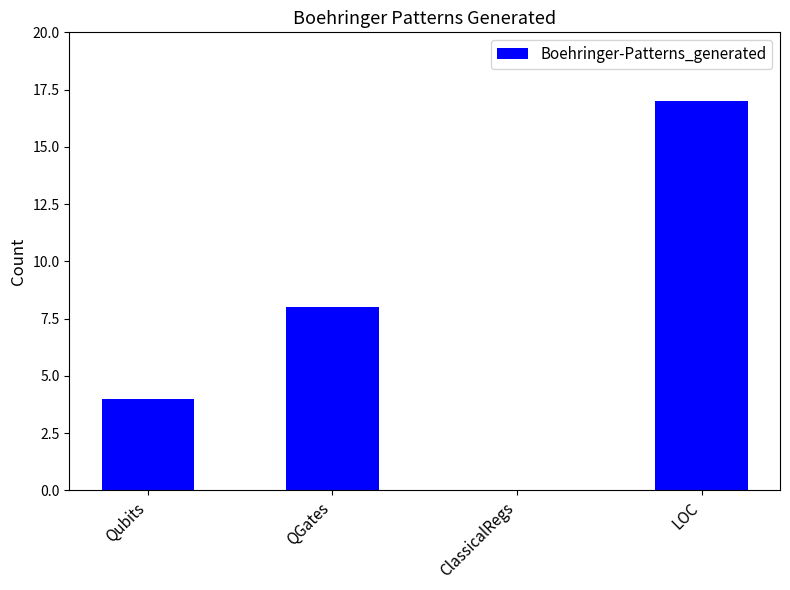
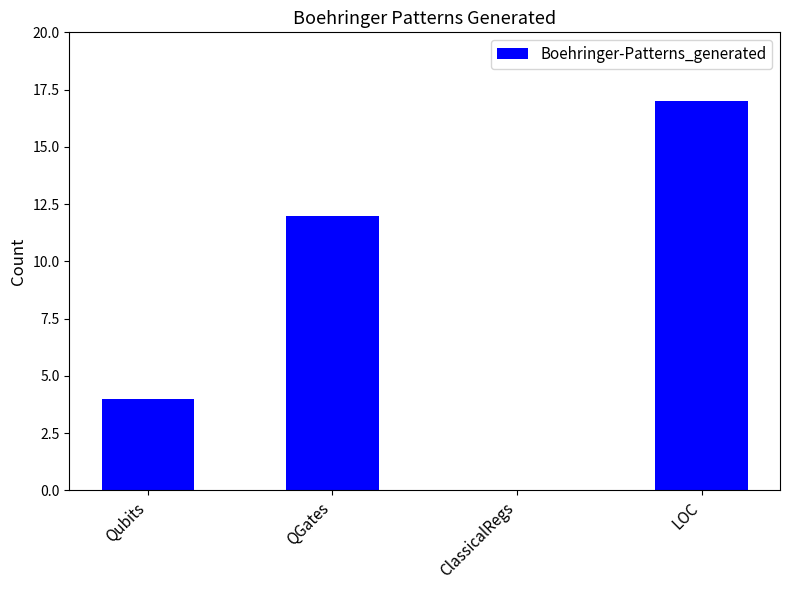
QGates: 8 -> 12
